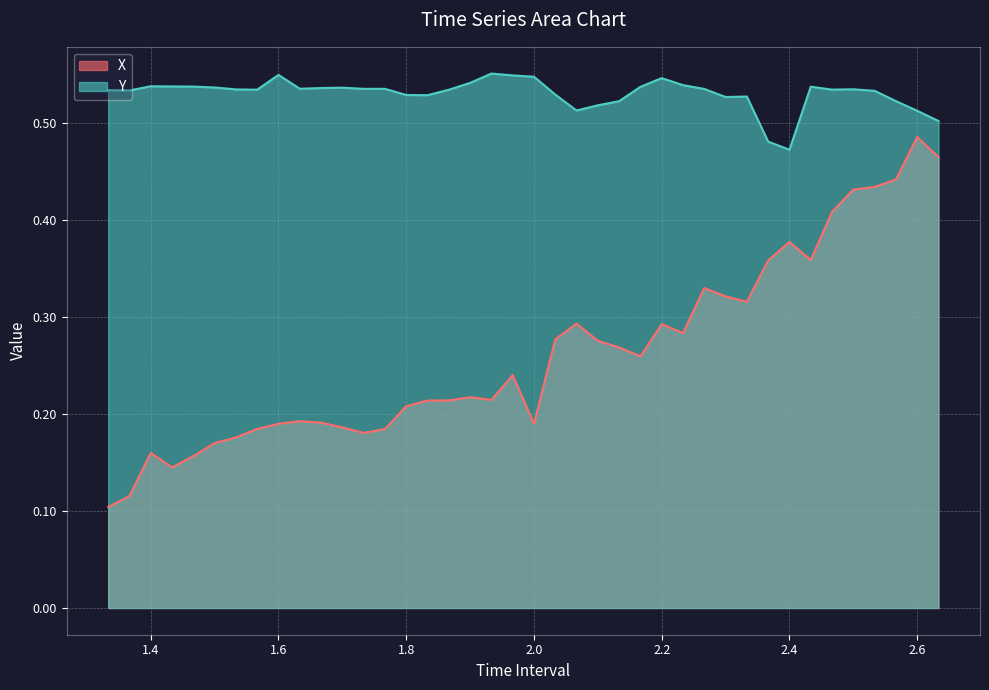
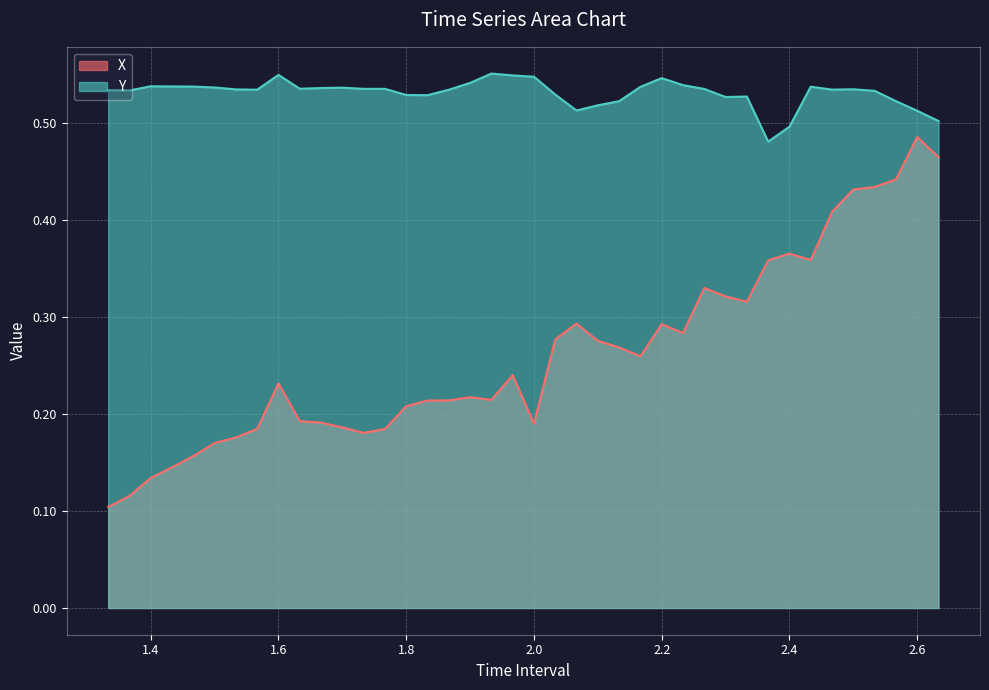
X, 1.4: 0.16 -> 0.13
X, 1.6: 0.19 -> 0.23
X, 2.4: 0.38 -> 0.37
Y, 2.4: 0.47 -> 0.50
